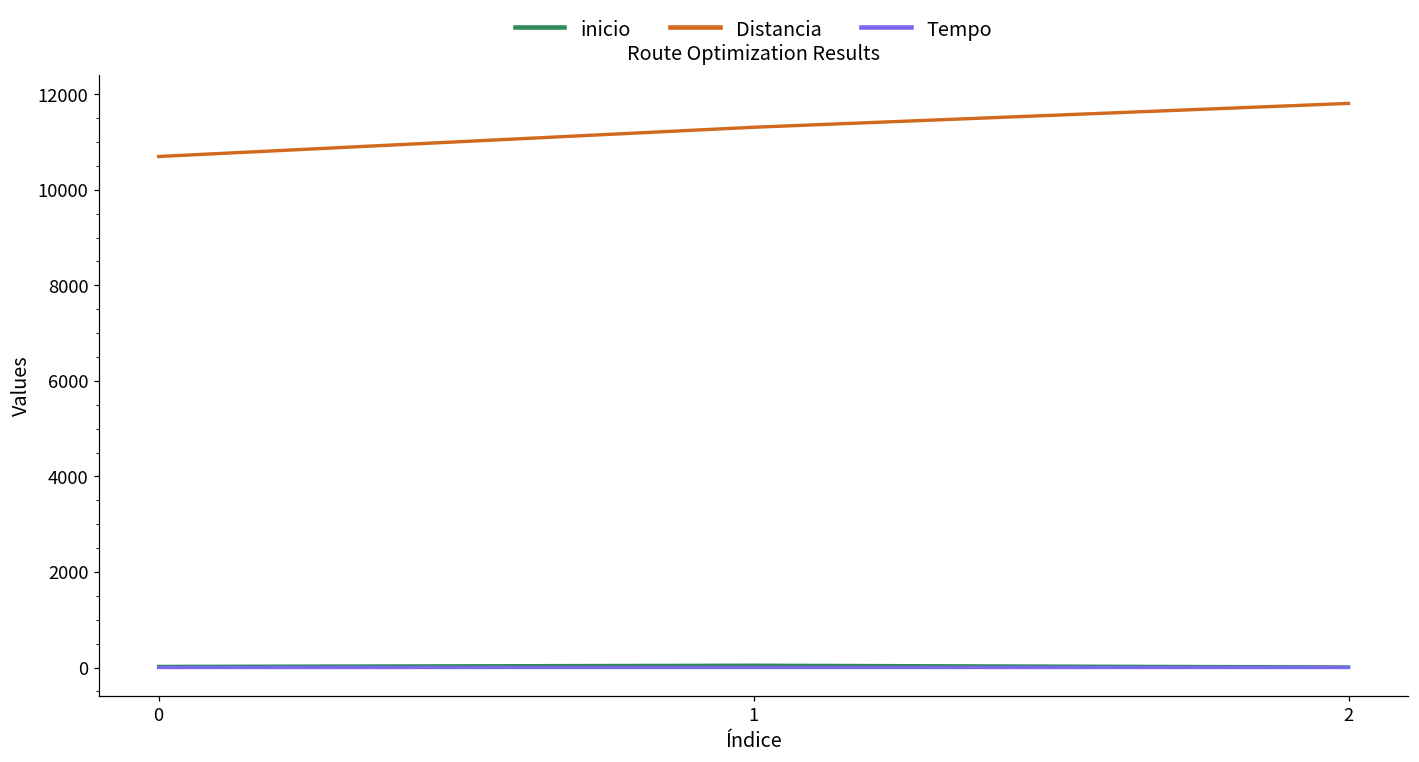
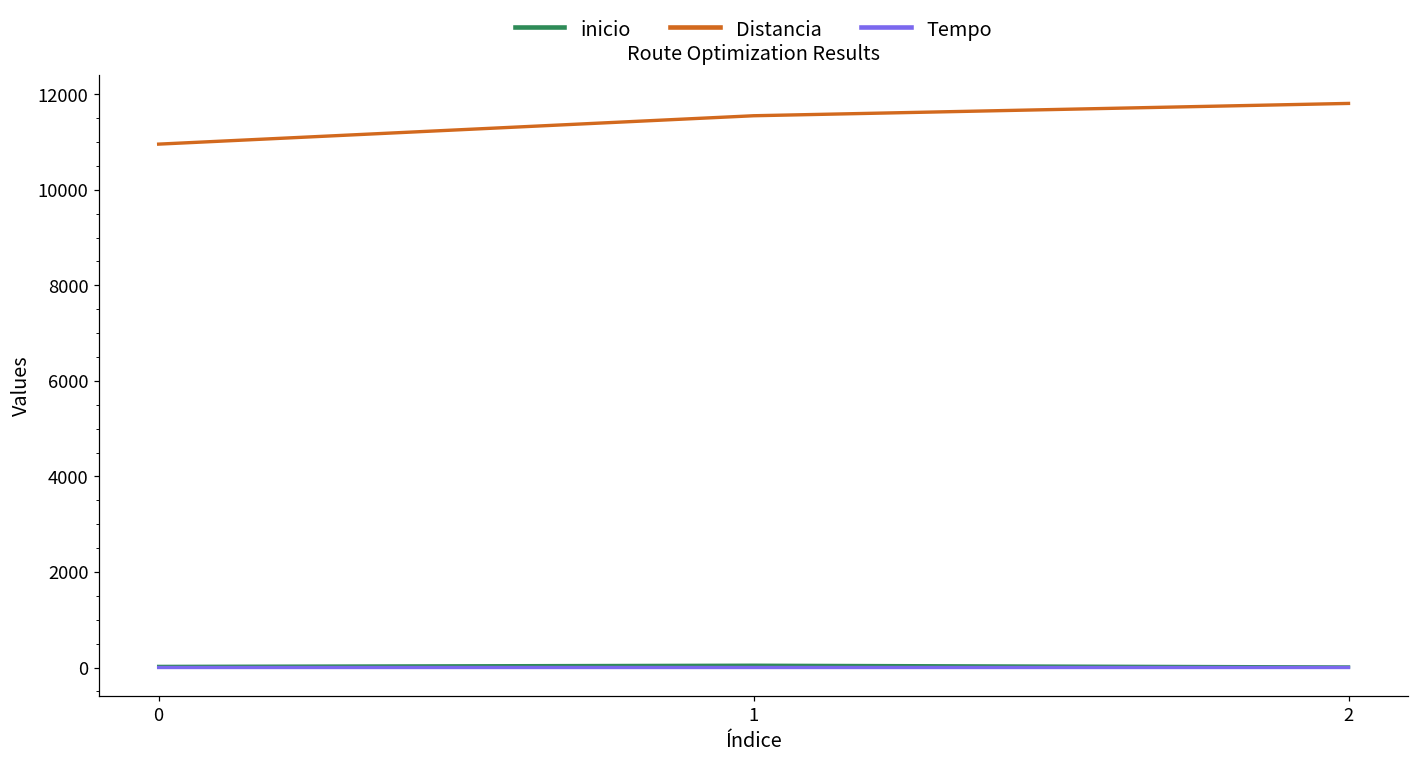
Distancia, 0: 10700 -> 11000
Distancia, 1: 11300 -> 11500
